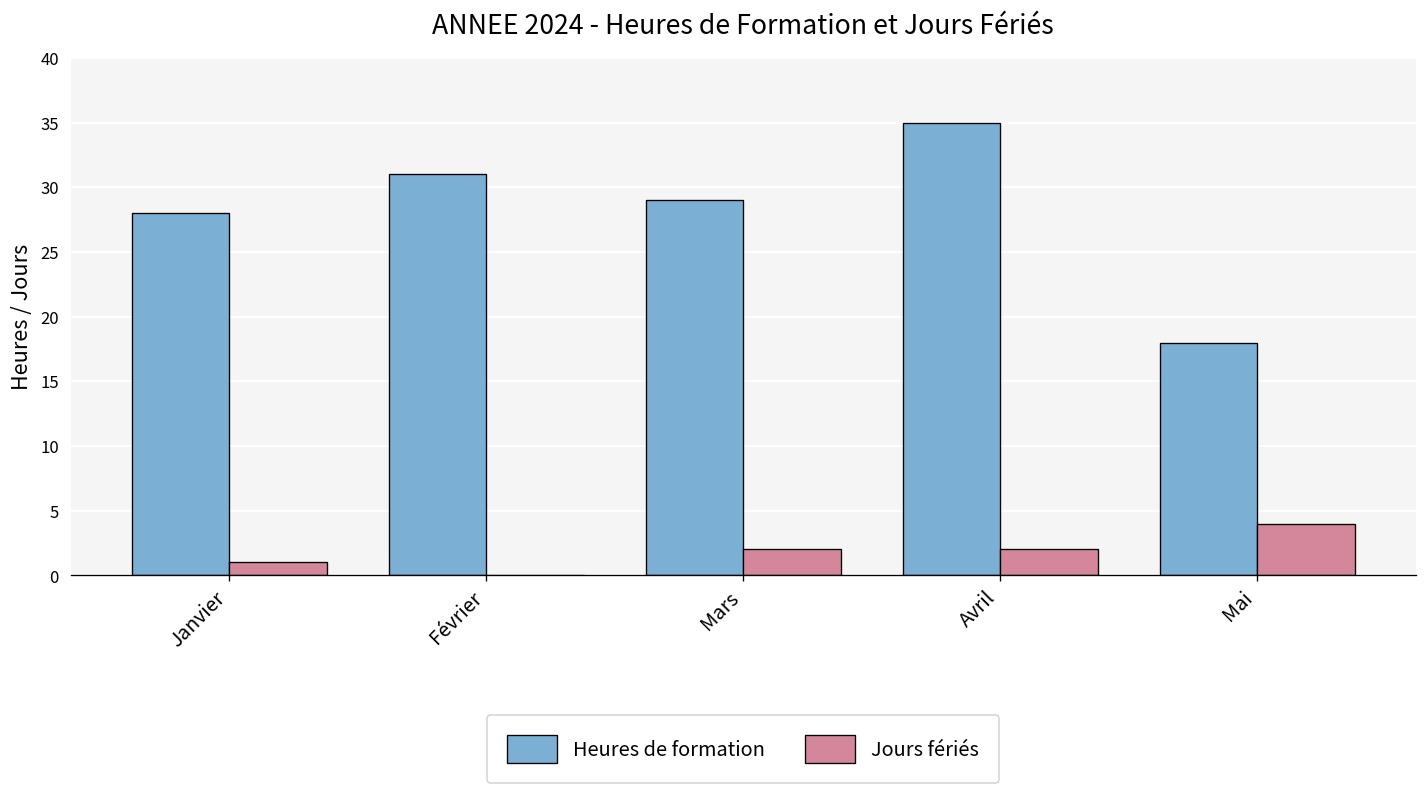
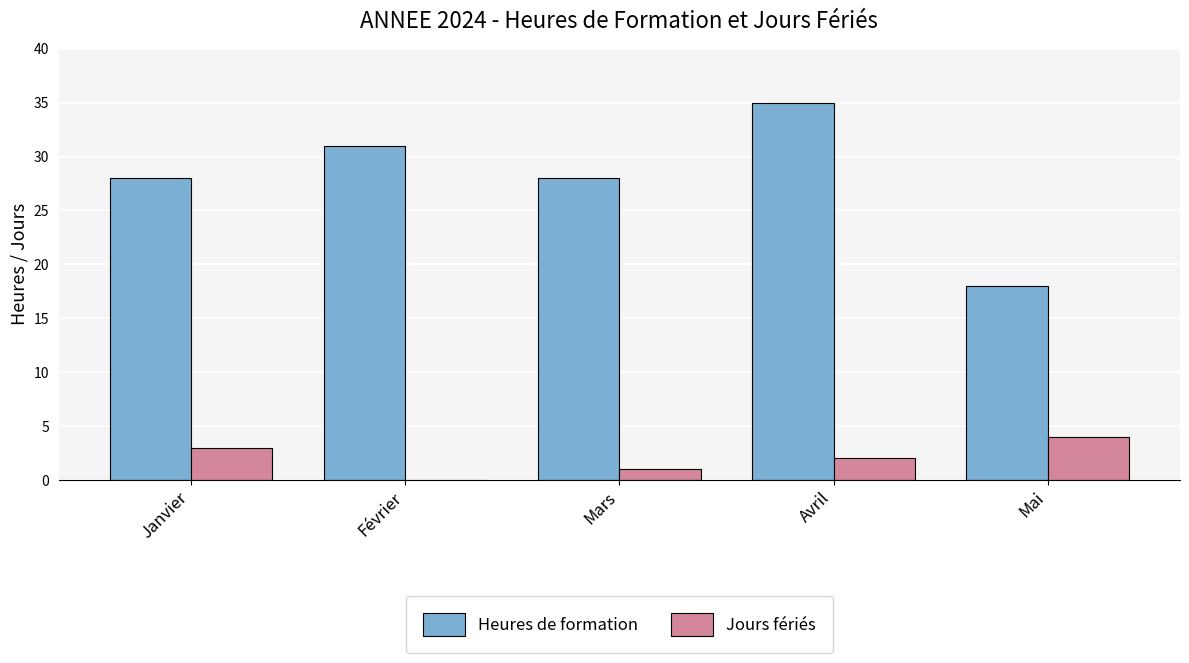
Jours fériés, Janvier: 1 -> 3
Heures de formation, Mars: 29 -> 28
Jours fériés, Mars: 2 -> 1
